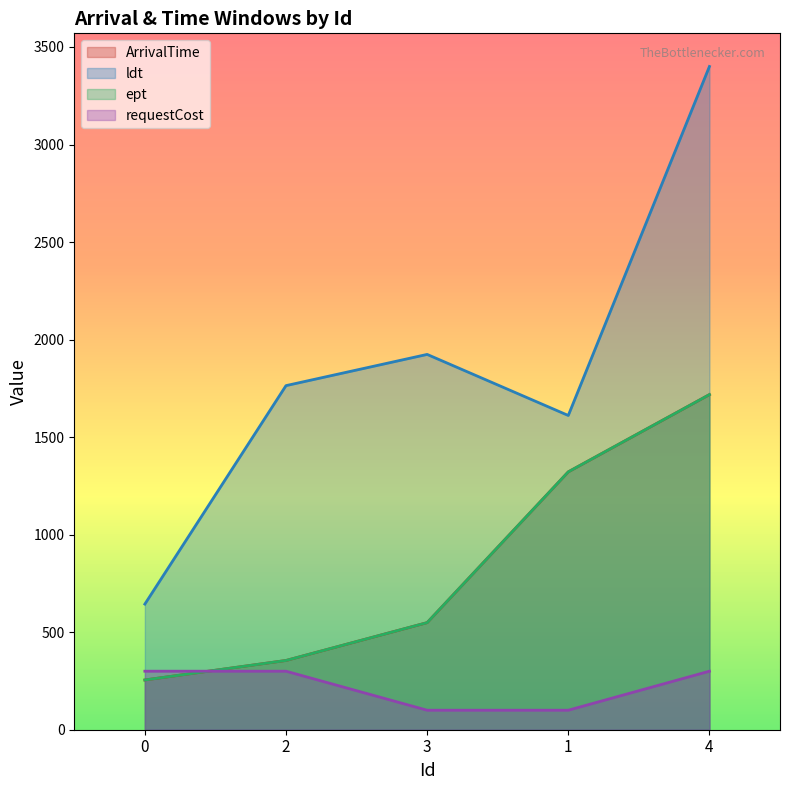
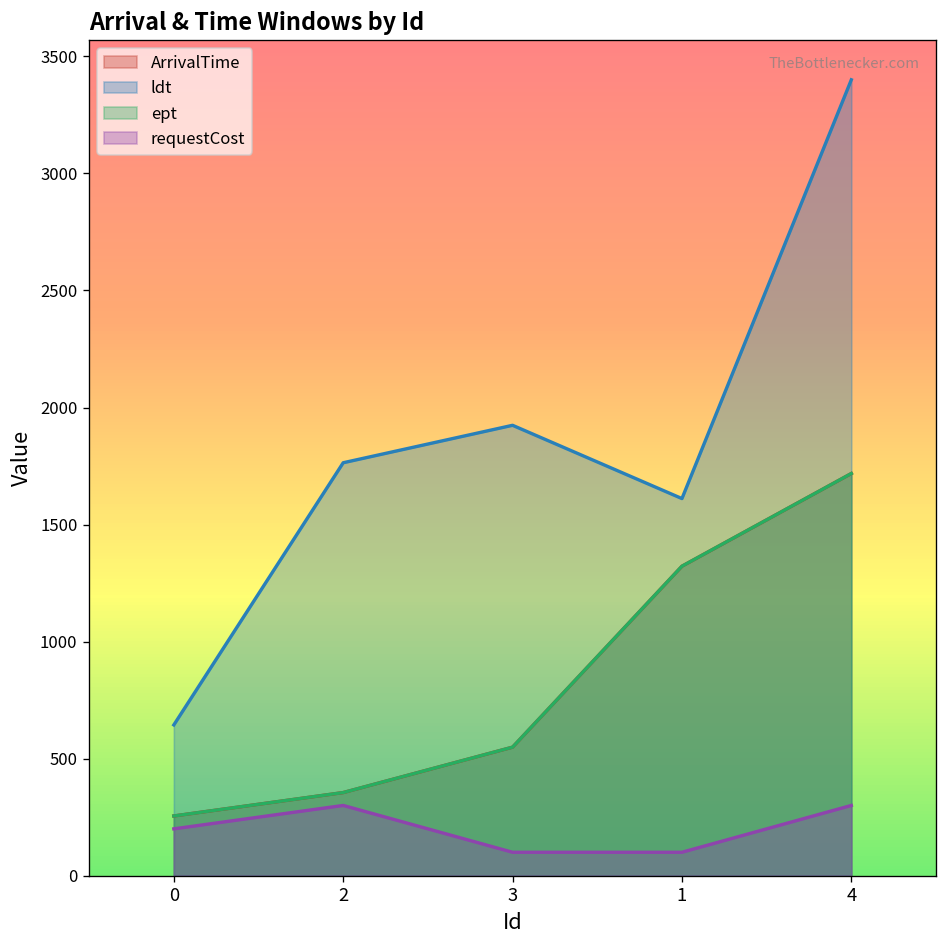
requestCost, 0: 300 -> 200
